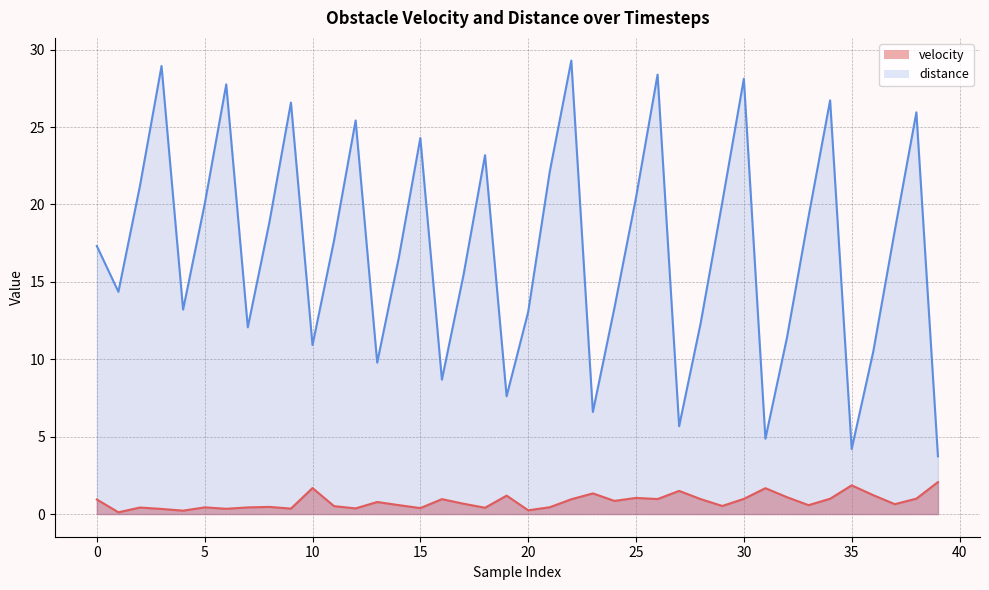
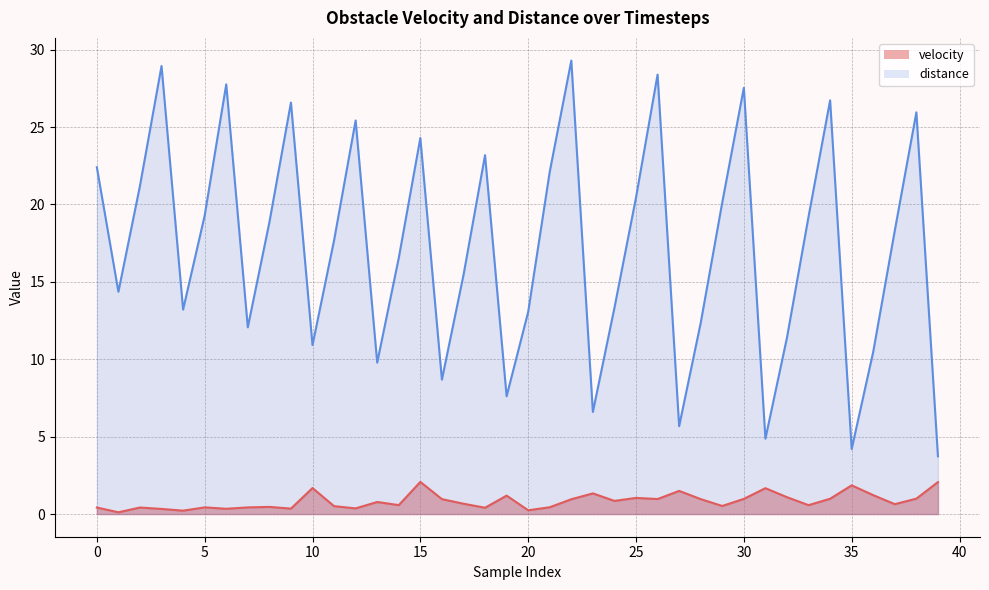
velocity, 0: 0.9 -> 0.4
distance, 0: 17.3 -> 22.4
distance, 5: 20.0 -> 19.3
velocity, 15: 0.4 -> 2.1
distance, 30: 28.1 -> 27.5
